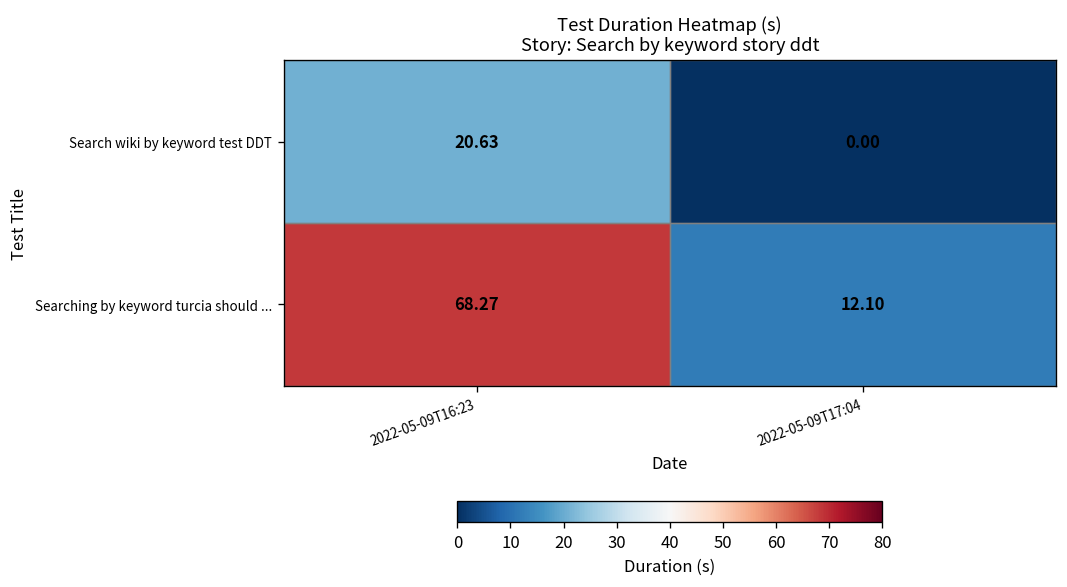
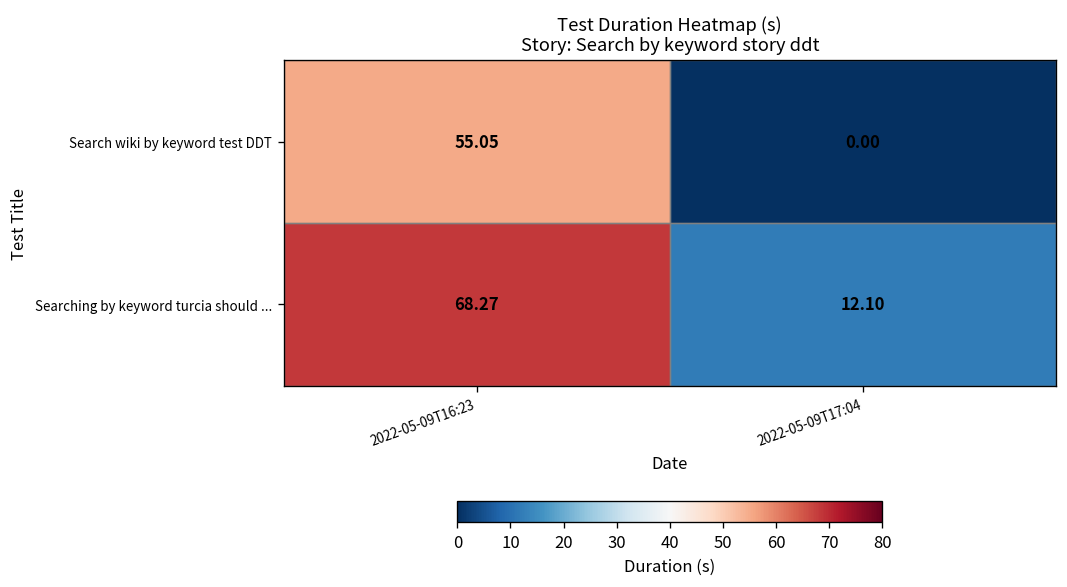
Search wiki by keyword test DDT, 2022-05-09T16:23: 20.63 -> 55.05
